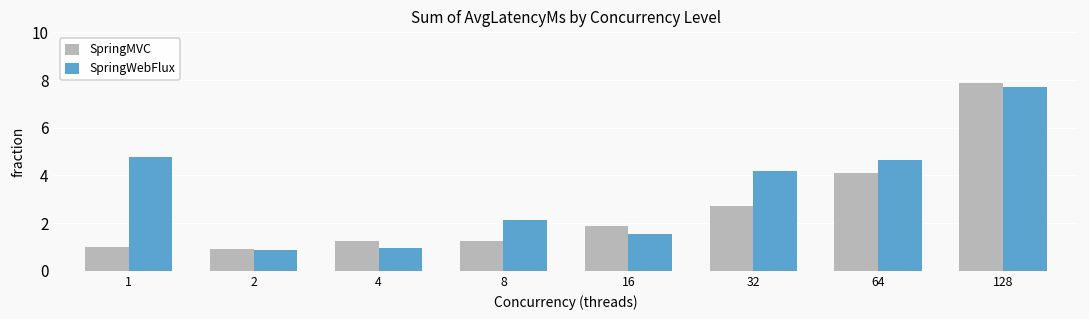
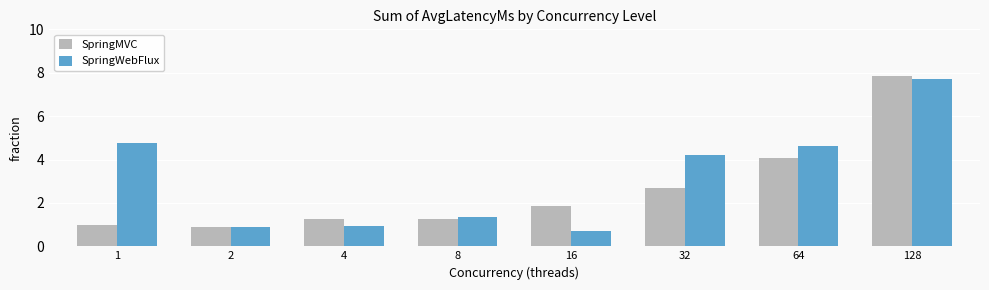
SpringWebFlux, 8: 2.1 -> 1.4
SpringWebFlux, 16: 1.6 -> 0.7
